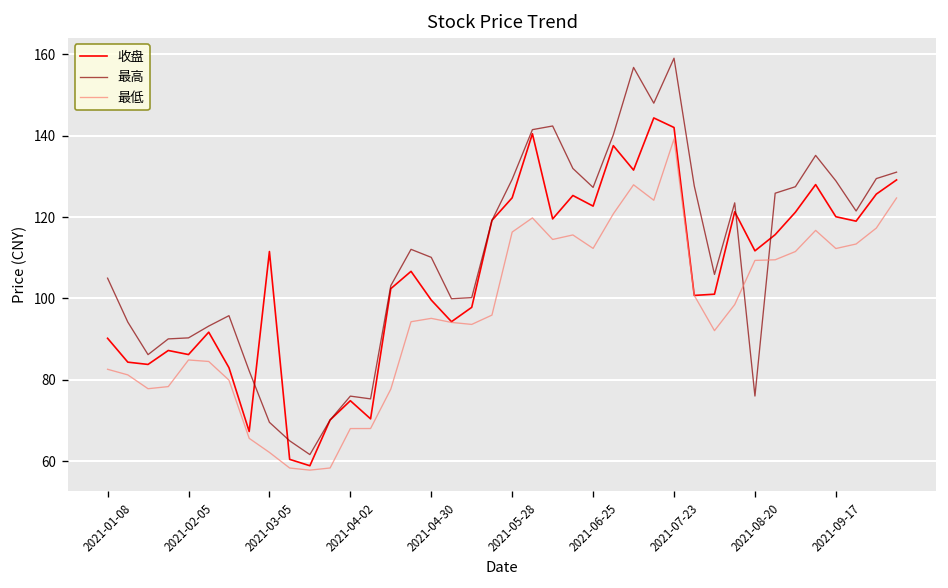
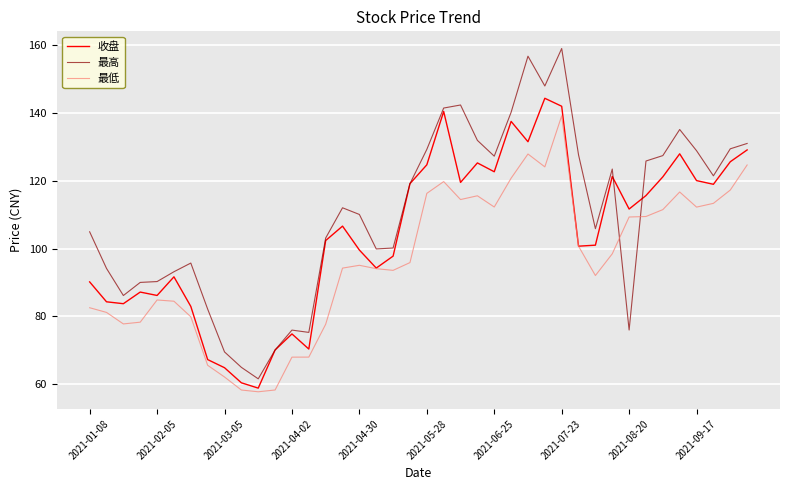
收盘, 2021-03-05: 112 -> 65
